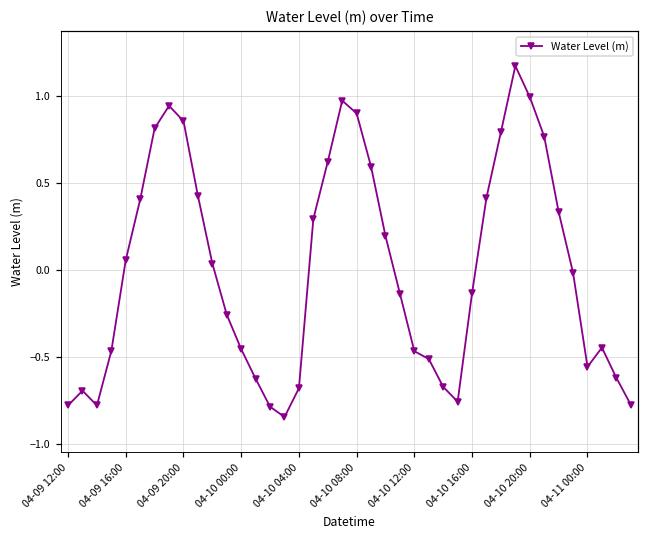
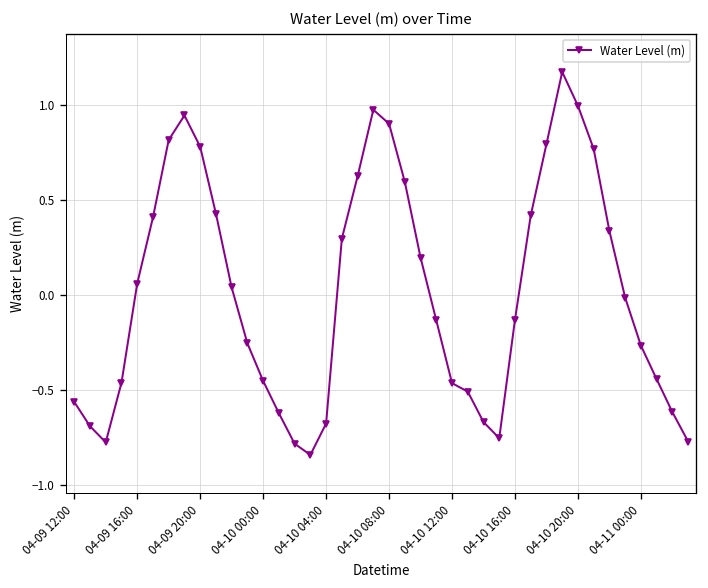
04-09 12:00: -0.78 -> -0.56
04-09 20:00: 0.86 -> 0.78
04-11 00:00: -0.56 -> -0.27
